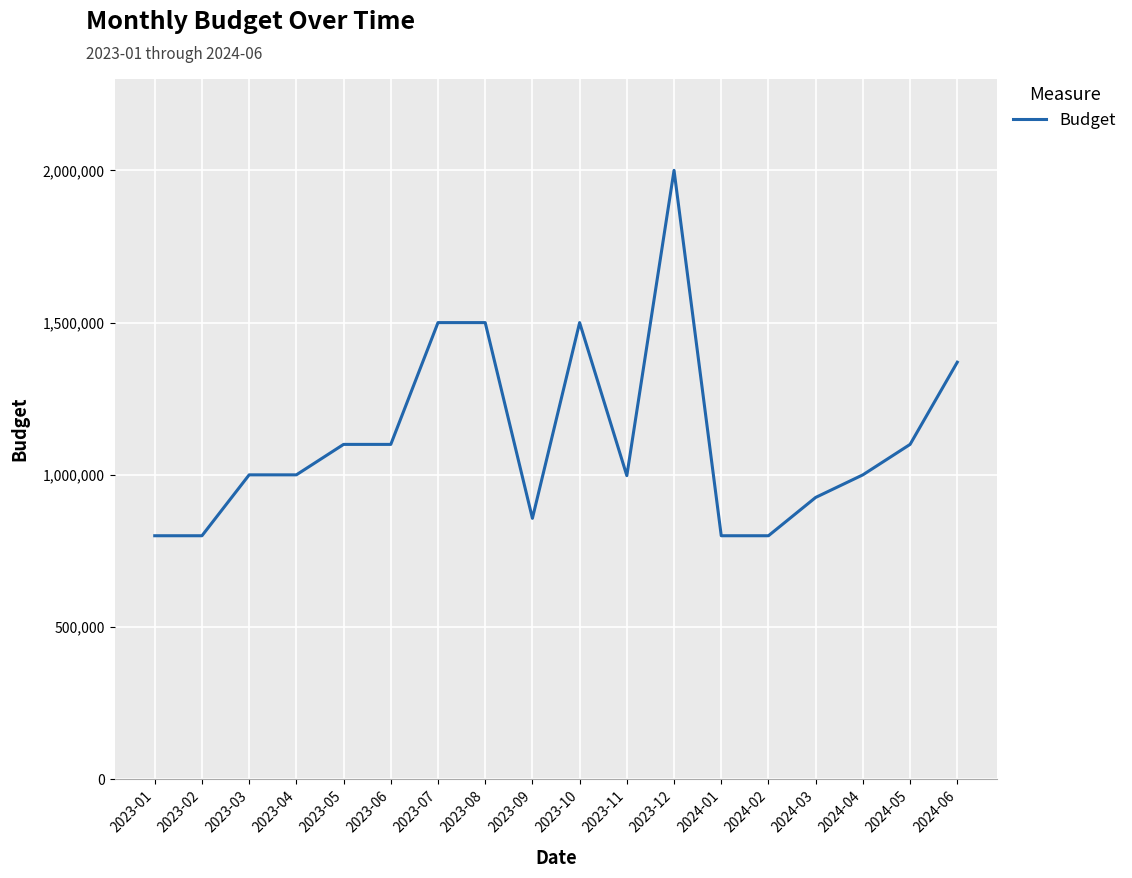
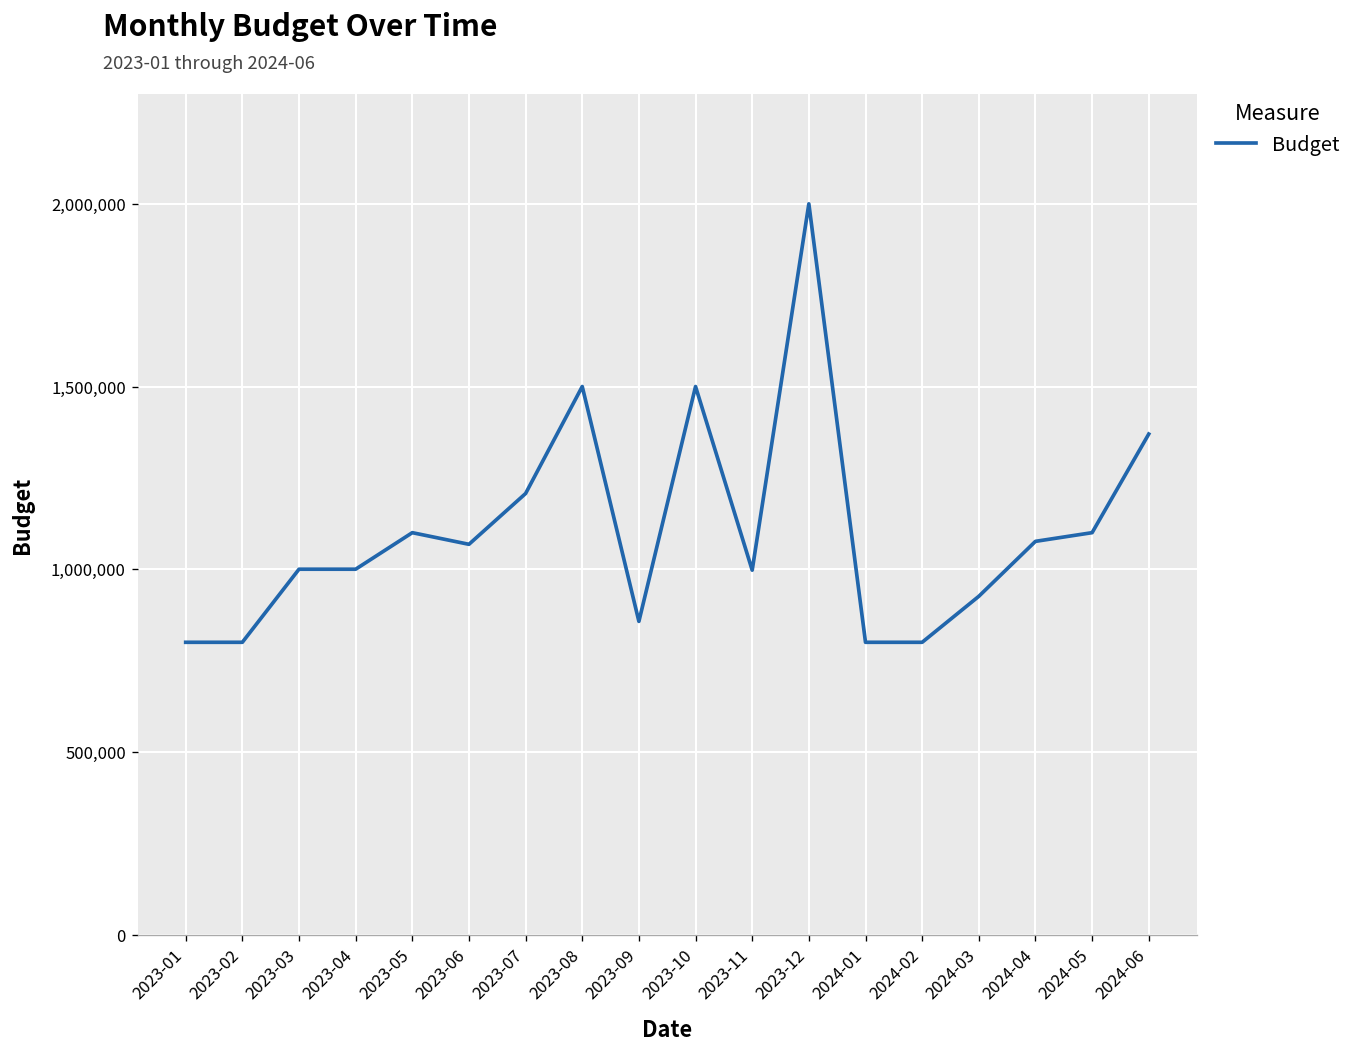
2023-06: 1,100,000 -> 1,070,000
2023-07: 1,500,000 -> 1,210,000
2024-04: 1,000,000 -> 1,080,000
